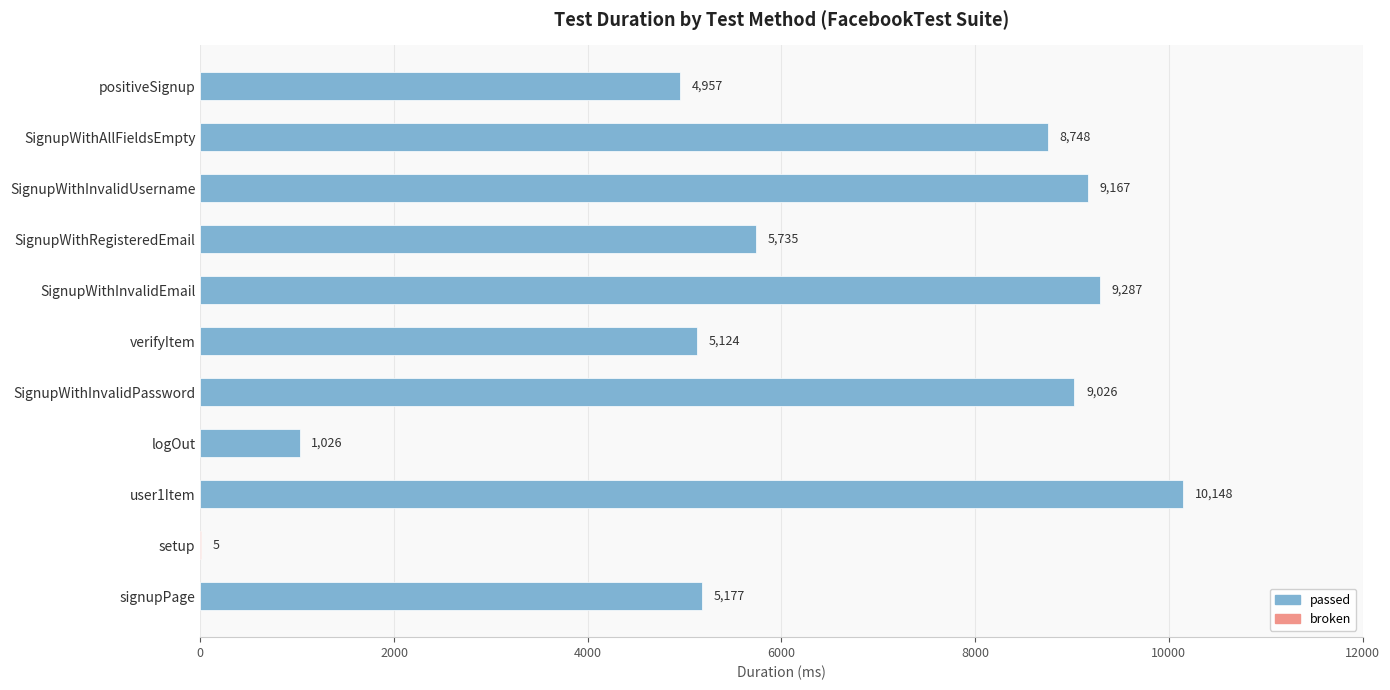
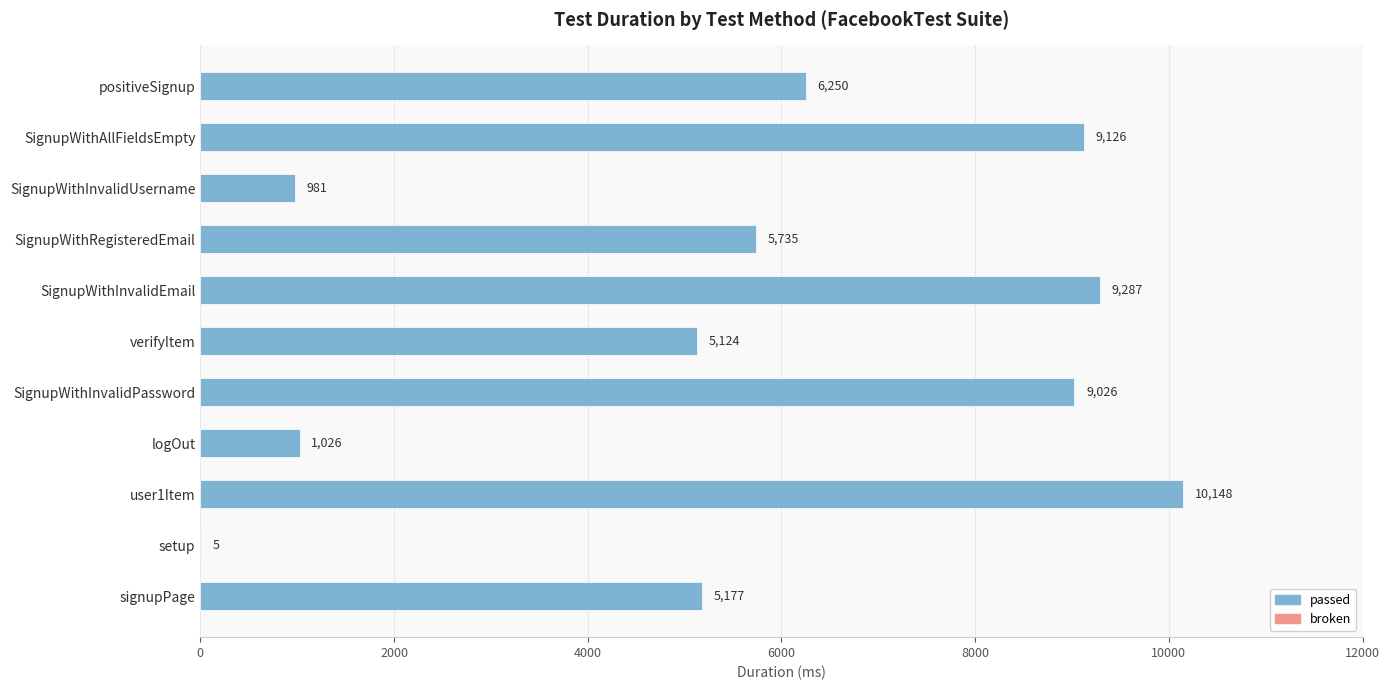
positiveSignup: 4,957 -> 6,250
SignupWithAllFieldsEmpty: 8,748 -> 9,126
SignupWithInvalidUsername: 9,167 -> 981
